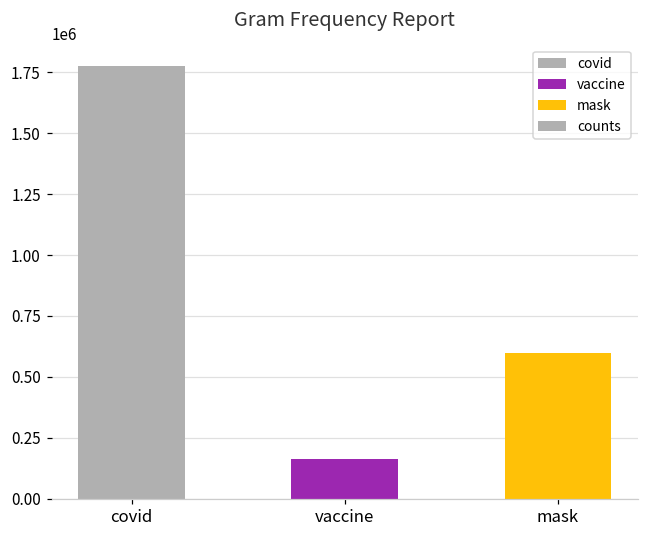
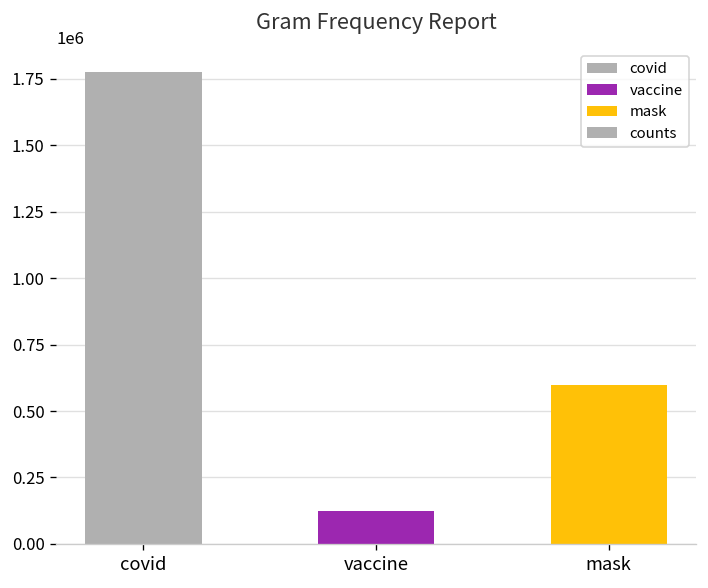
vaccine: 160000 -> 130000
